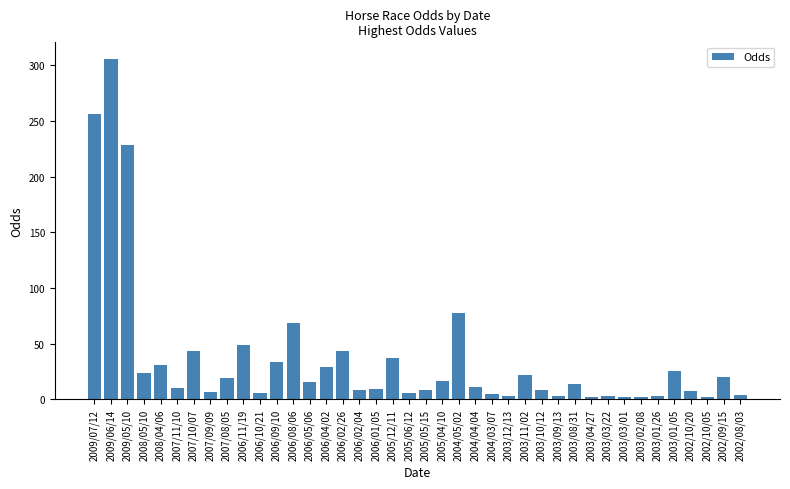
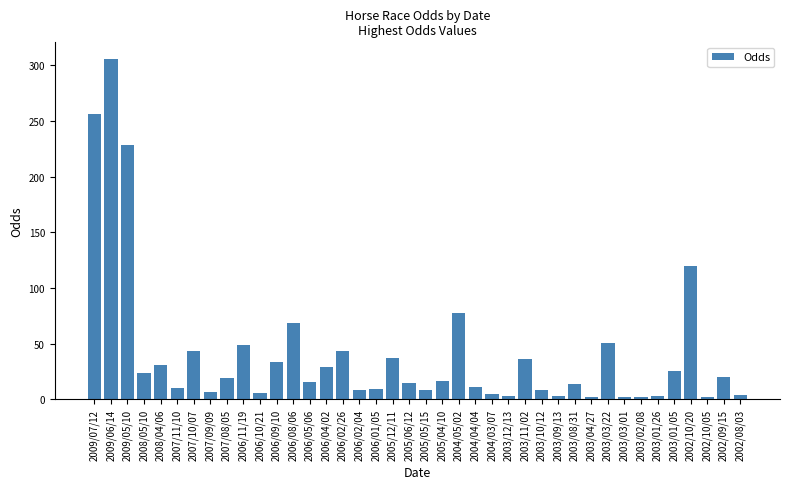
2005/06/12: 6 -> 14
2003/11/02: 22 -> 37
2003/03/22: 3 -> 51
2002/10/20: 8 -> 120
